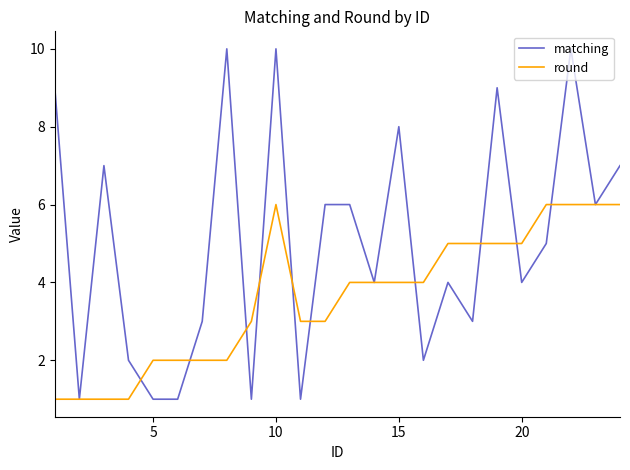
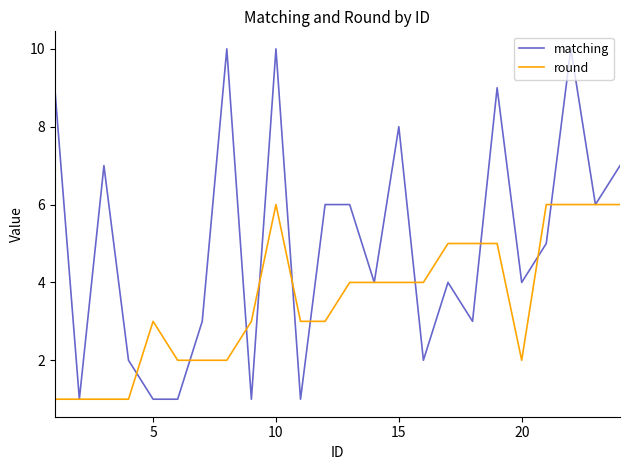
round, 5: 2 -> 3
round, 20: 5 -> 2
